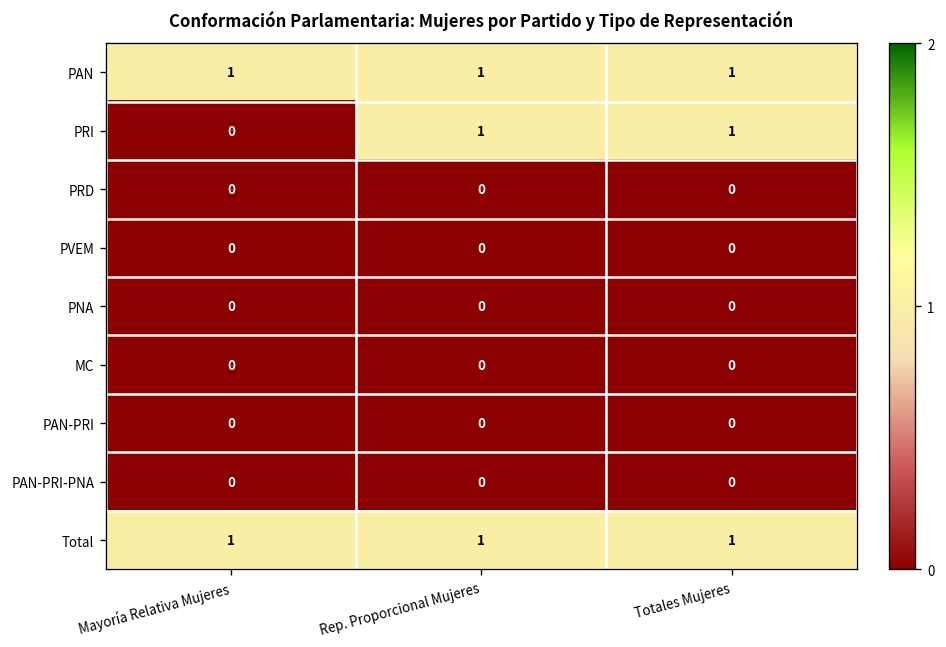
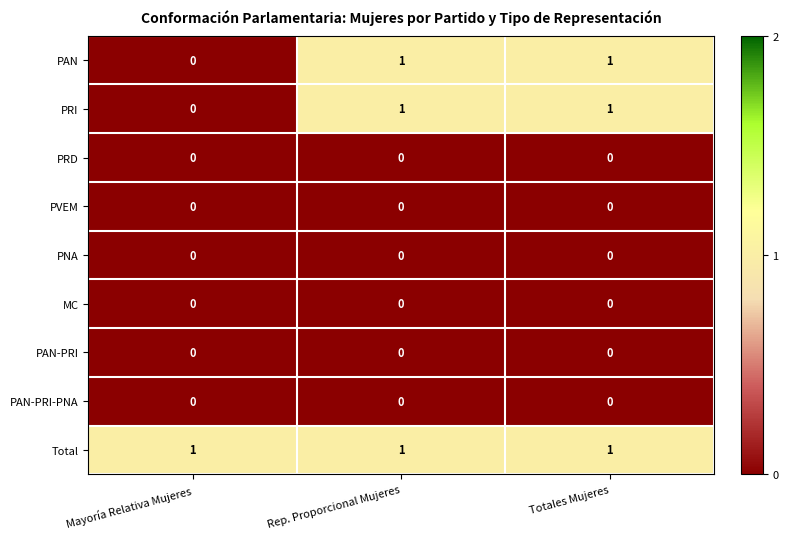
PAN, Mayoría Relativa Mujeres: 1 -> 0
